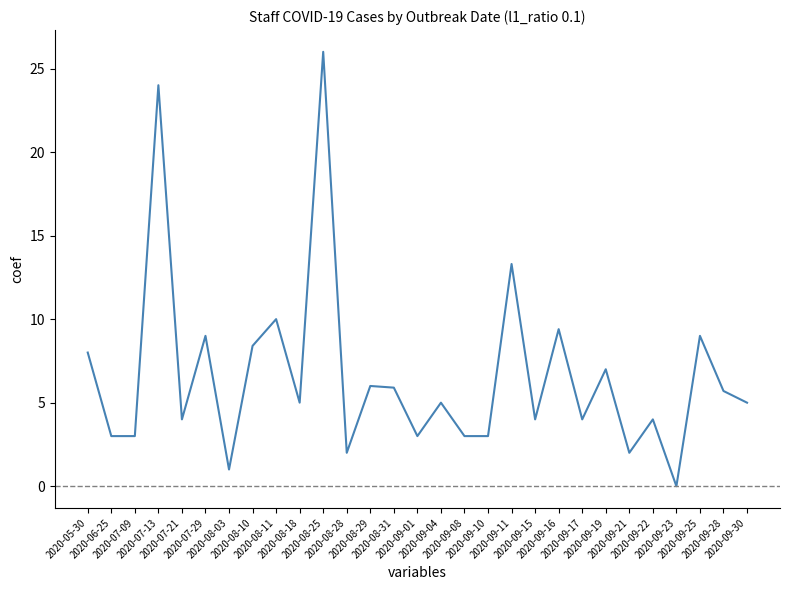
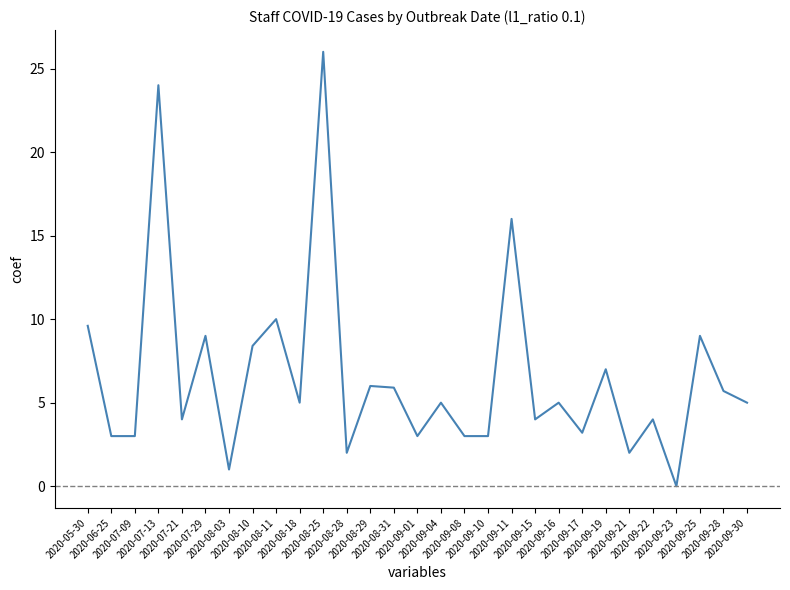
2020-05-30: 8.0 -> 9.6
2020-09-11: 13.3 -> 16.0
2020-09-16: 9.4 -> 5.0
2020-09-17: 4.0 -> 3.2
